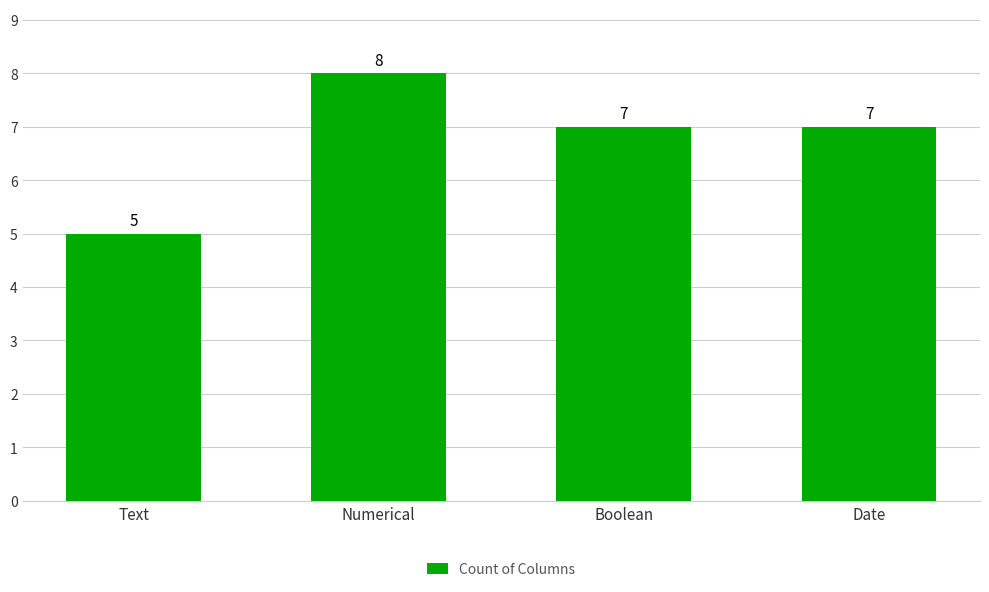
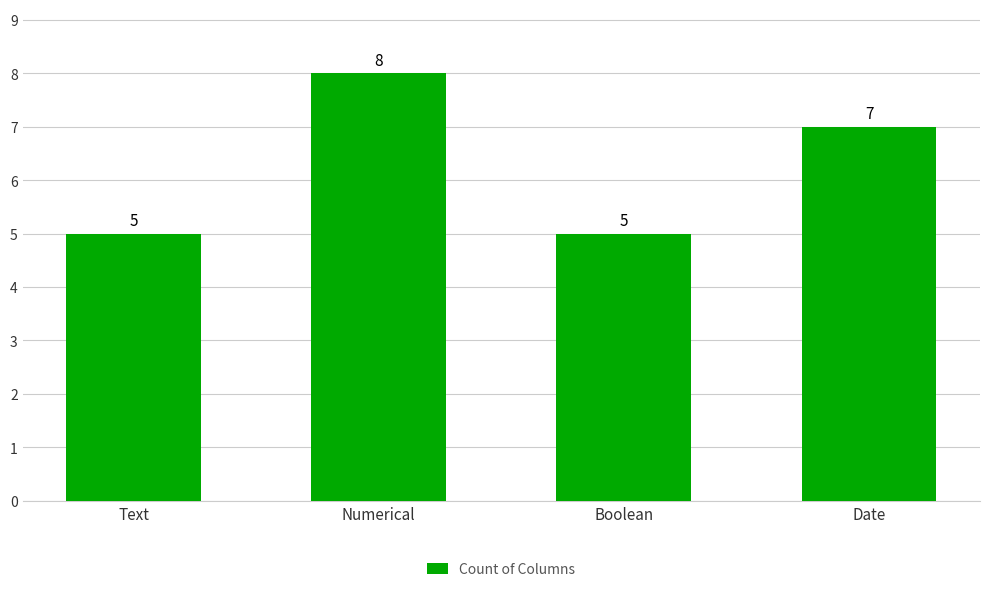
Boolean: 7 -> 5
